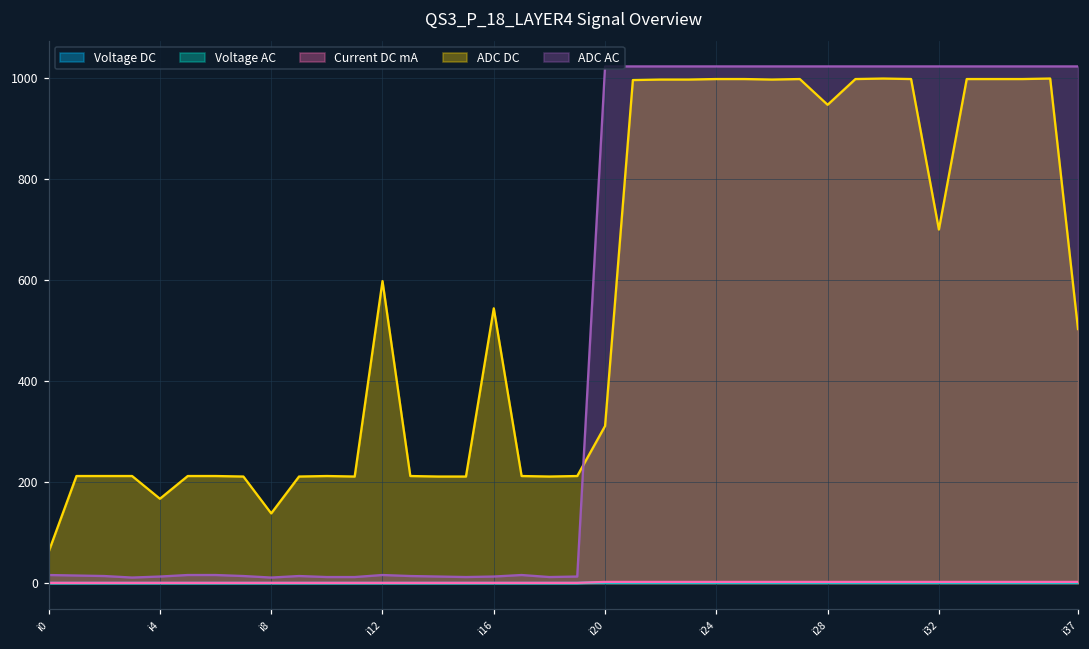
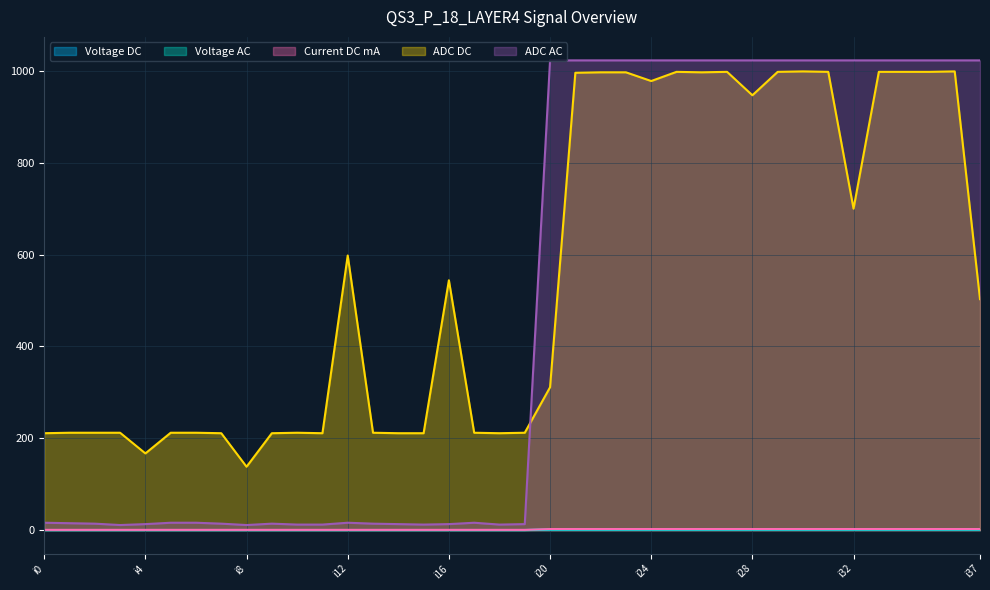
ADC DC, i0: 60 -> 210
ADC DC, i24: 1000 -> 980
